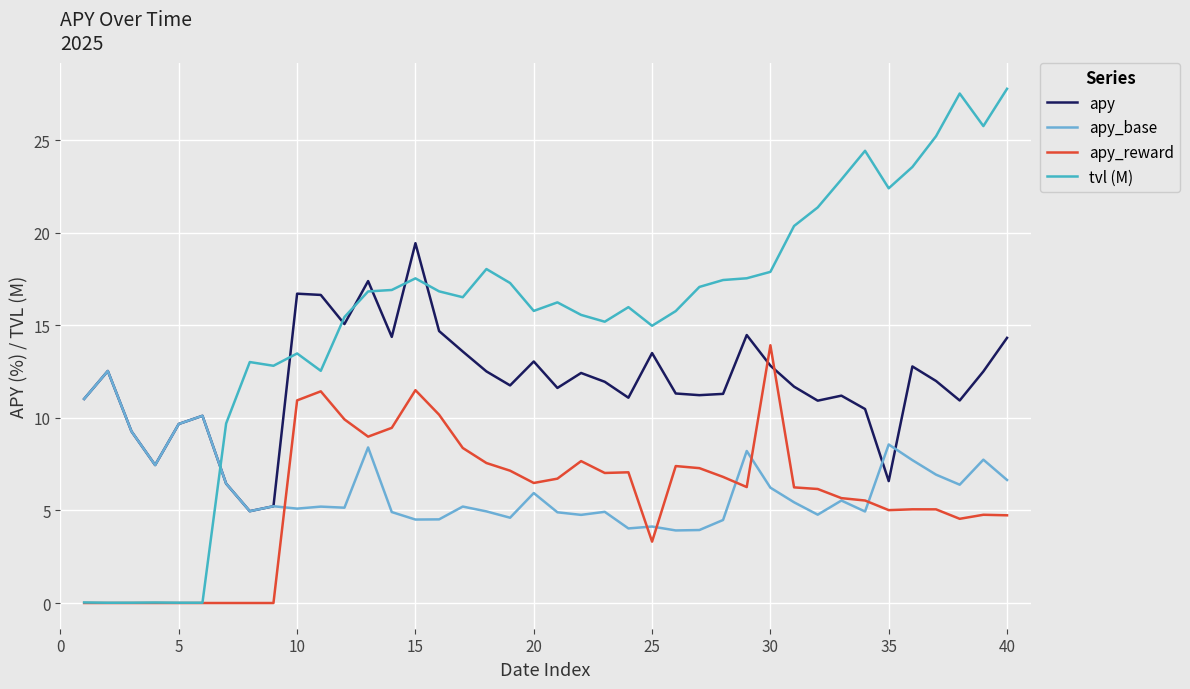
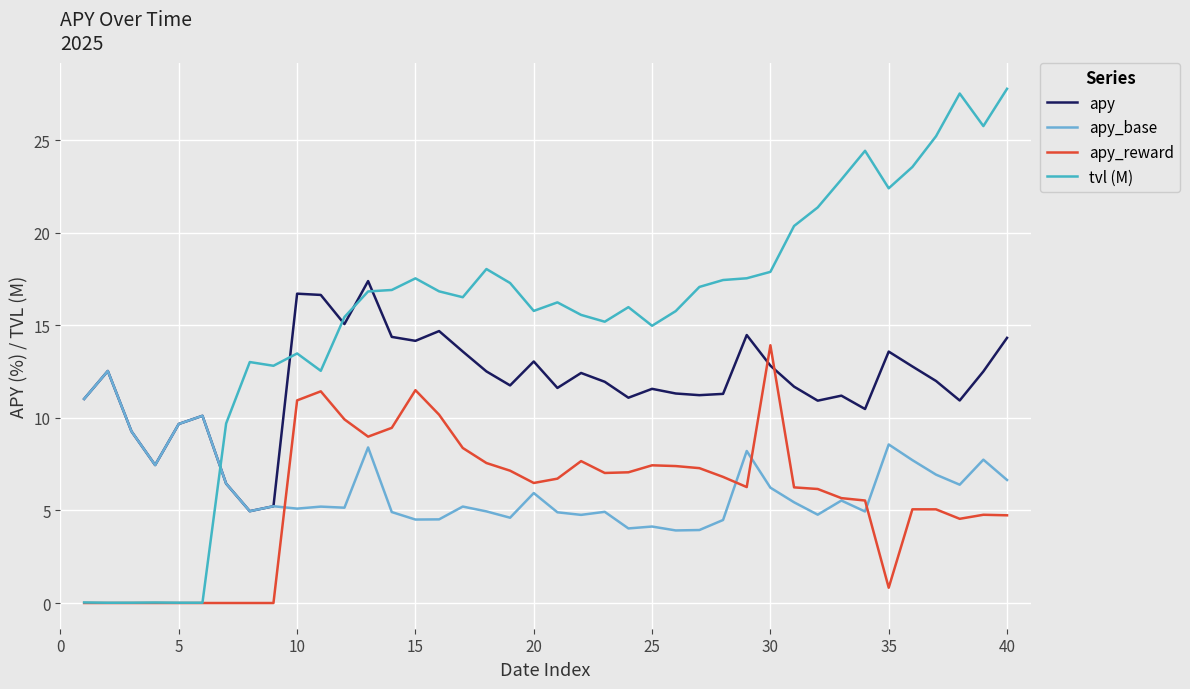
apy, 15: 19.4 -> 14.2
apy, 25: 13.5 -> 11.6
apy_reward, 25: 3.3 -> 7.4
apy, 35: 6.6 -> 13.6
apy_reward, 35: 5.0 -> 0.8
